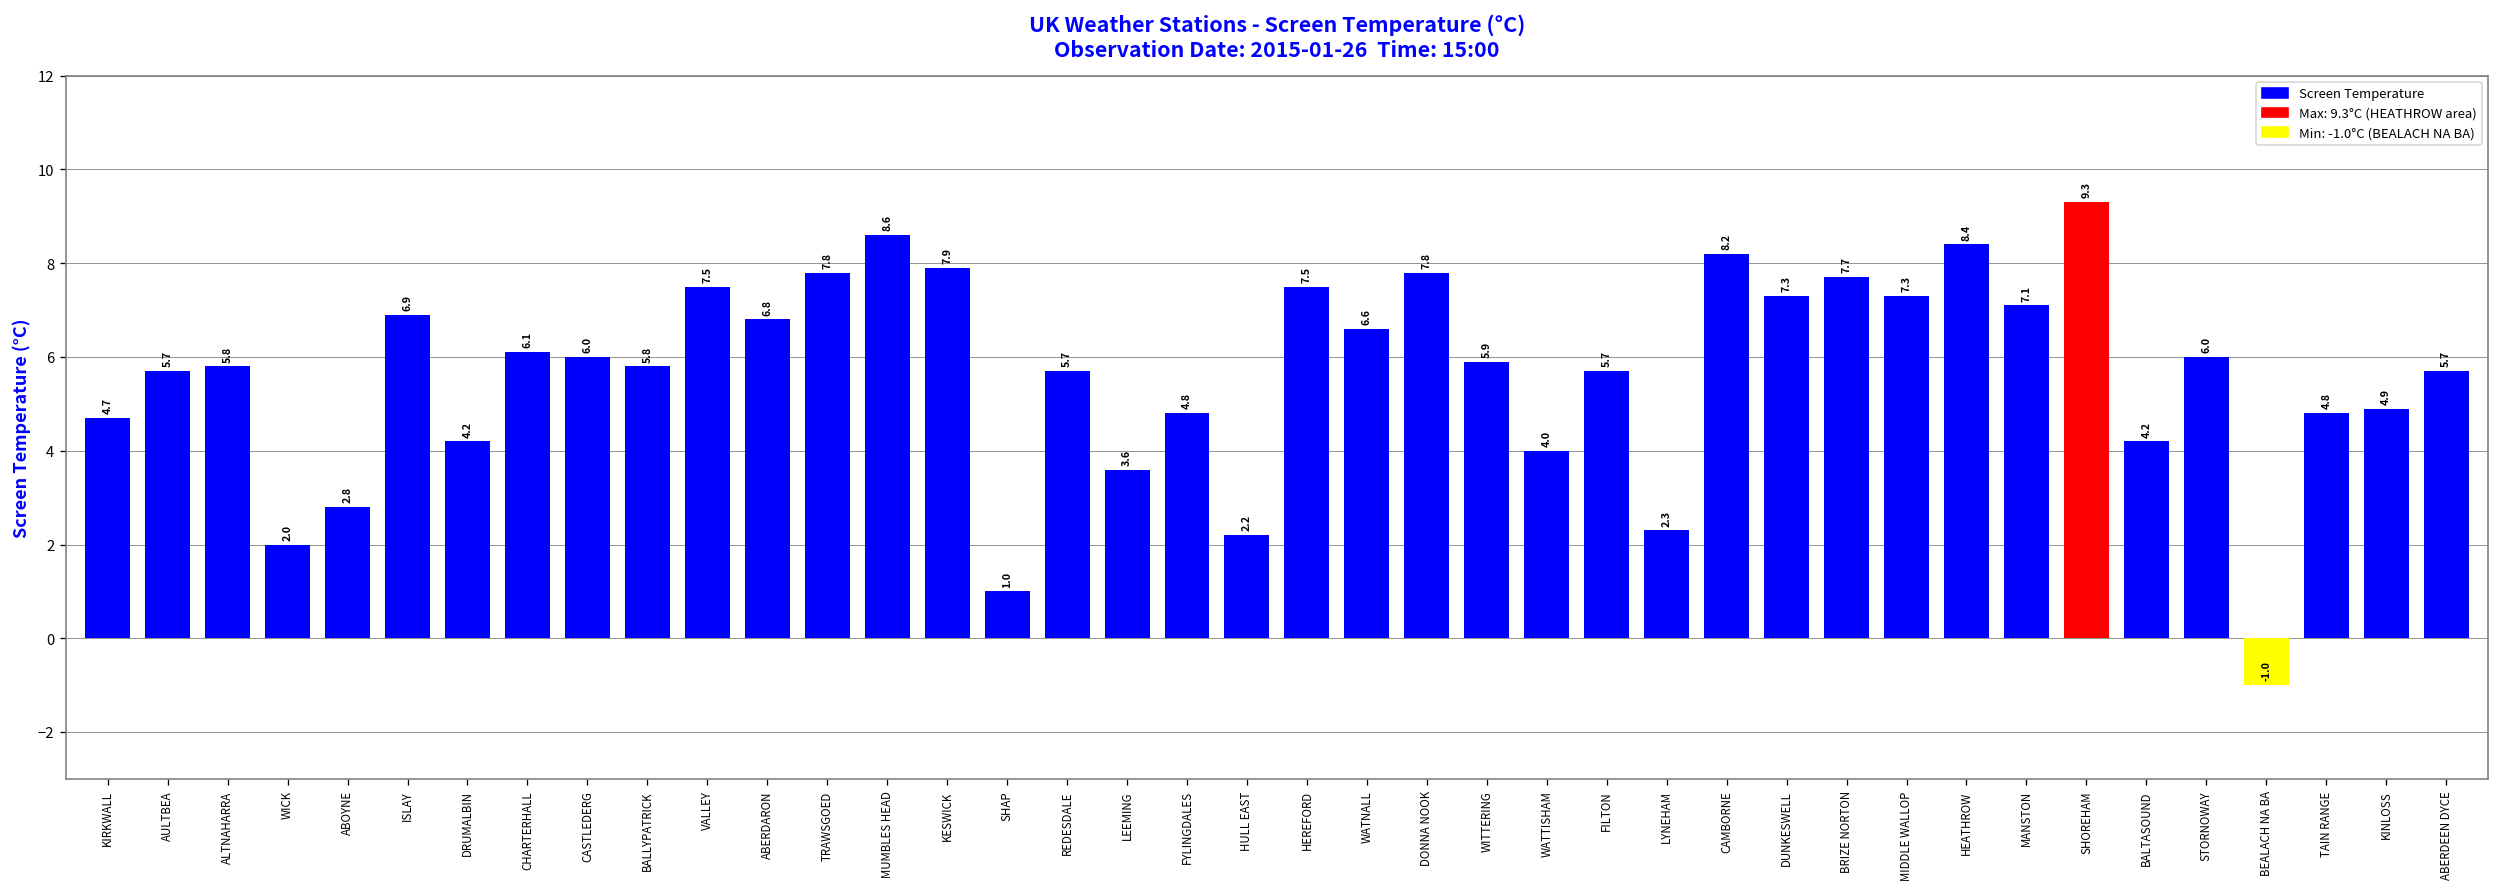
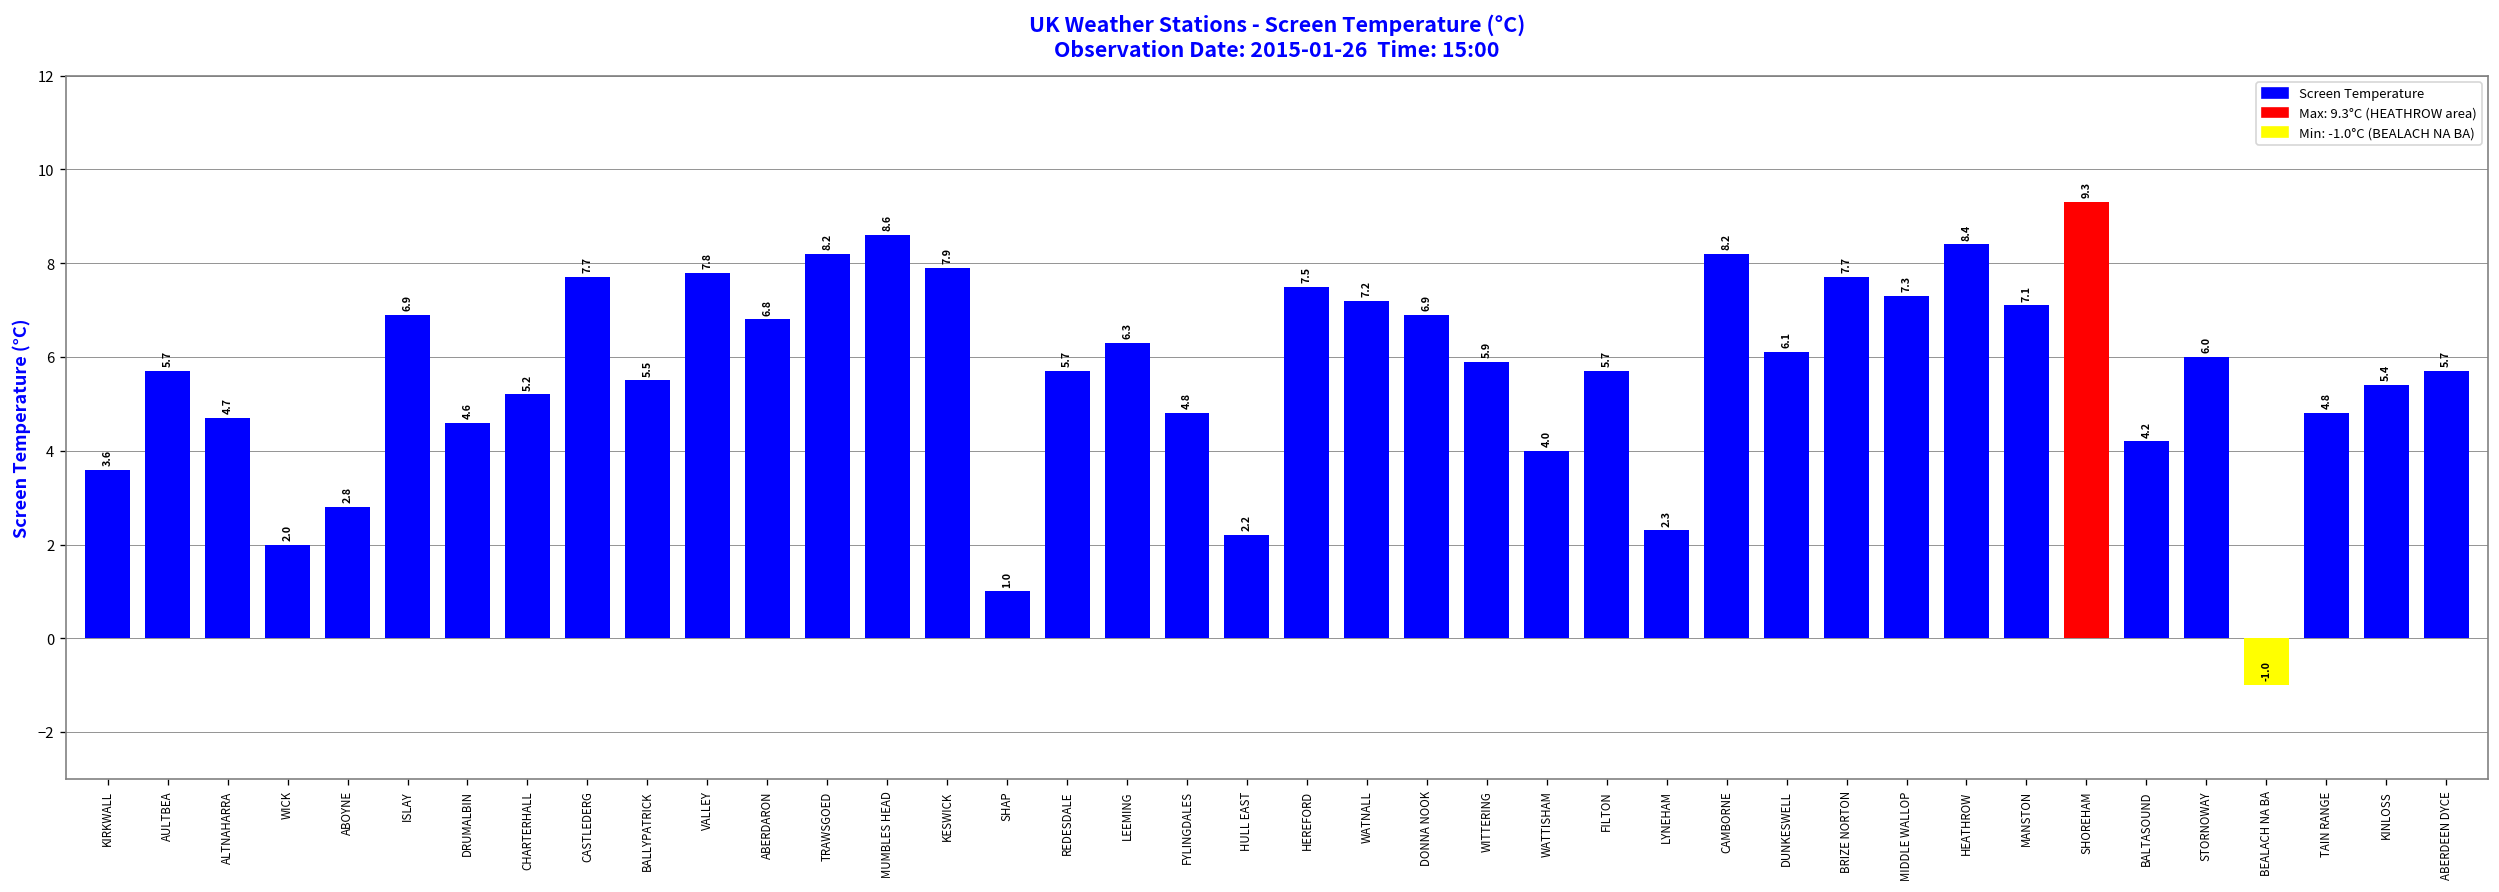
KIRKWALL: 4.7 -> 3.6
ALTNAHARRA: 5.8 -> 4.7
DRUMALBIN: 4.2 -> 4.6
CHARTERHALL: 6.1 -> 5.2
CASTLEDERG: 6.0 -> 7.7
BALLYPATRICK: 5.8 -> 5.5
VALLEY: 7.5 -> 7.8
TRAWSGOED: 7.8 -> 8.2
LEEMING: 3.6 -> 6.3
WATNALL: 6.6 -> 7.2
DONNA NOOK: 7.8 -> 6.9
DUNKESWELL: 7.3 -> 6.1
KINLOSS: 4.9 -> 5.4
